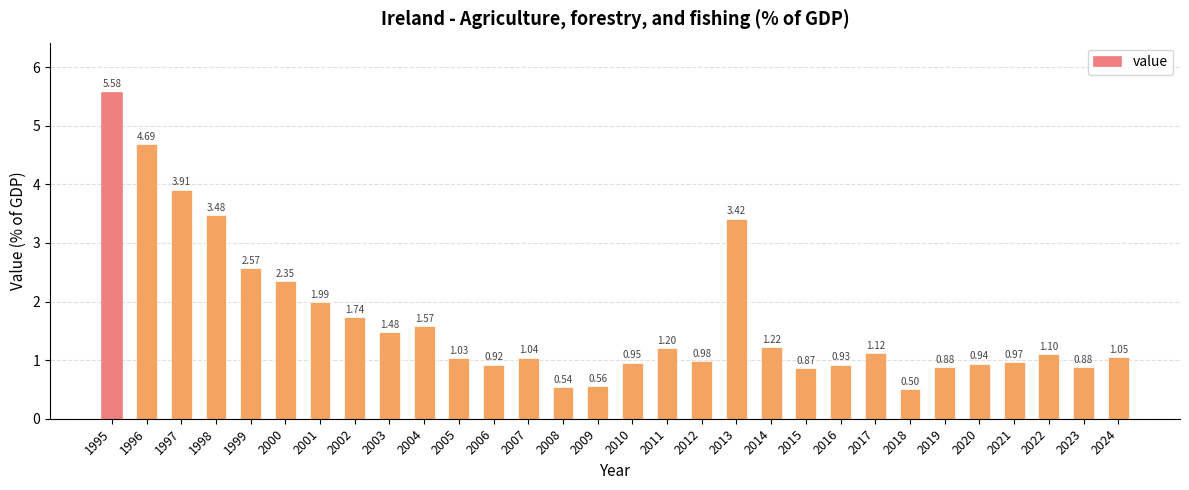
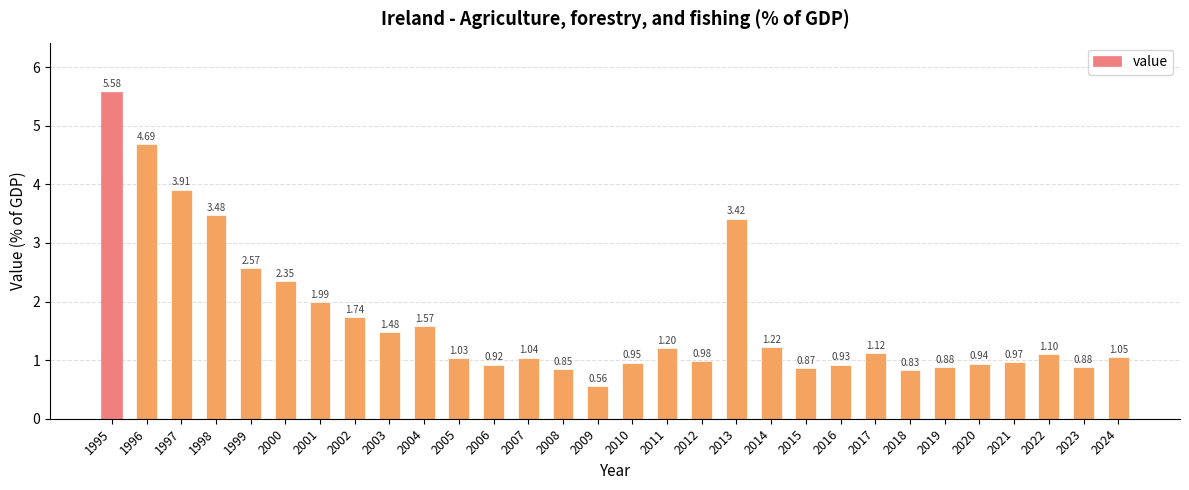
2008: 0.54 -> 0.85
2018: 0.50 -> 0.83
